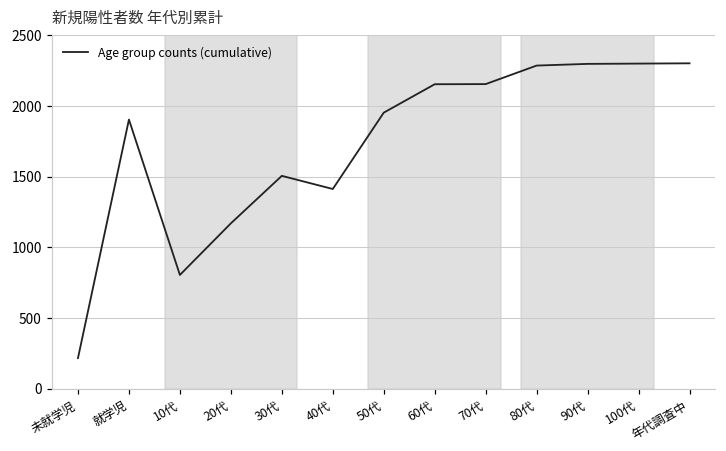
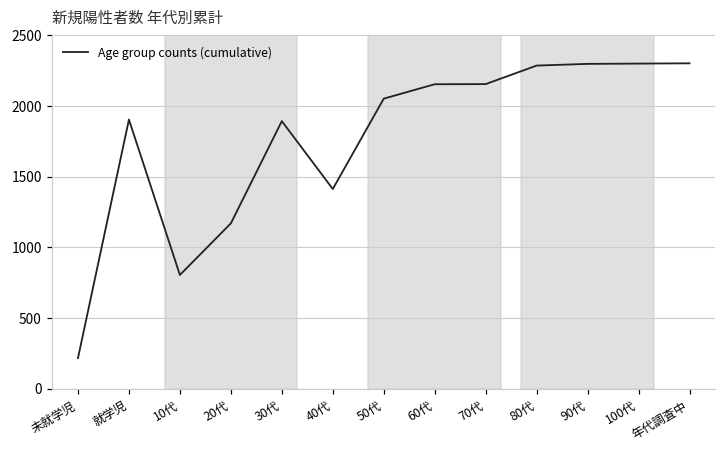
30代: 1510 -> 1890
50代: 1950 -> 2050
